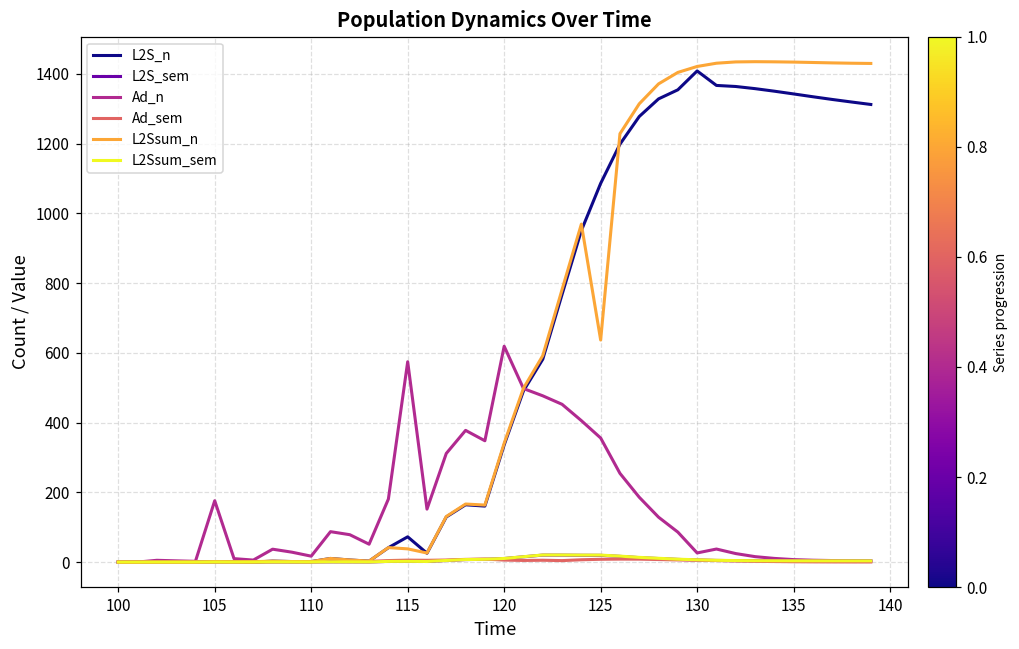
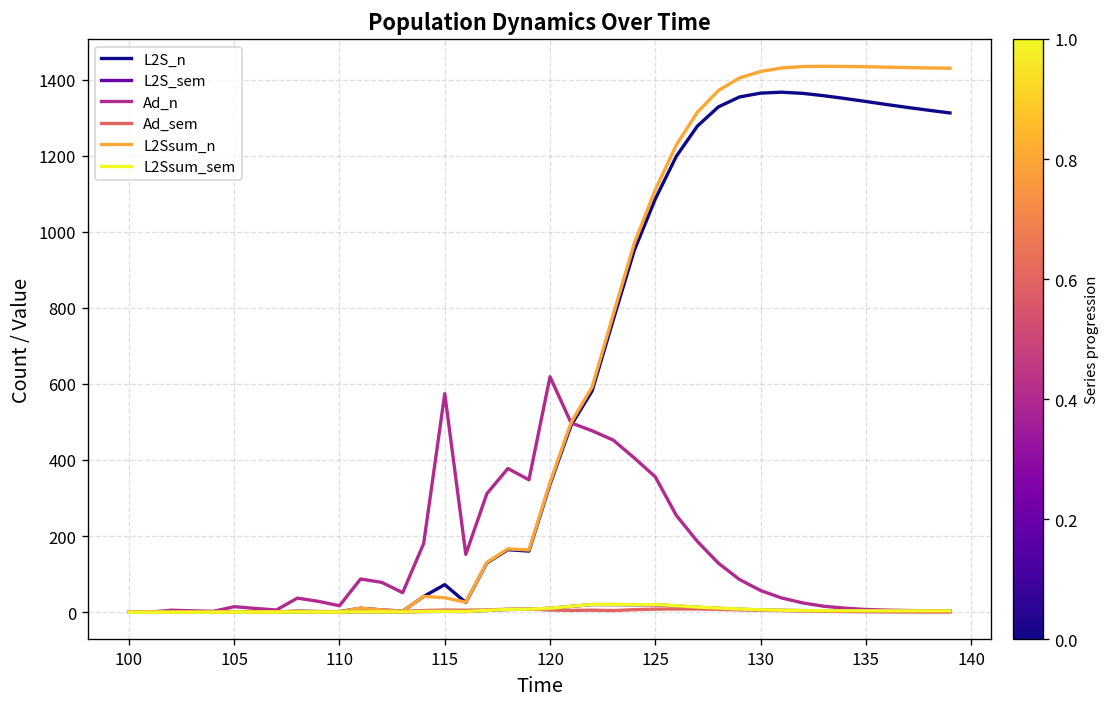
Ad_n, 105: 180 -> 10
L2Ssum_n, 125: 640 -> 1110
L2S_n, 130: 1410 -> 1360
Ad_n, 130: 30 -> 60
